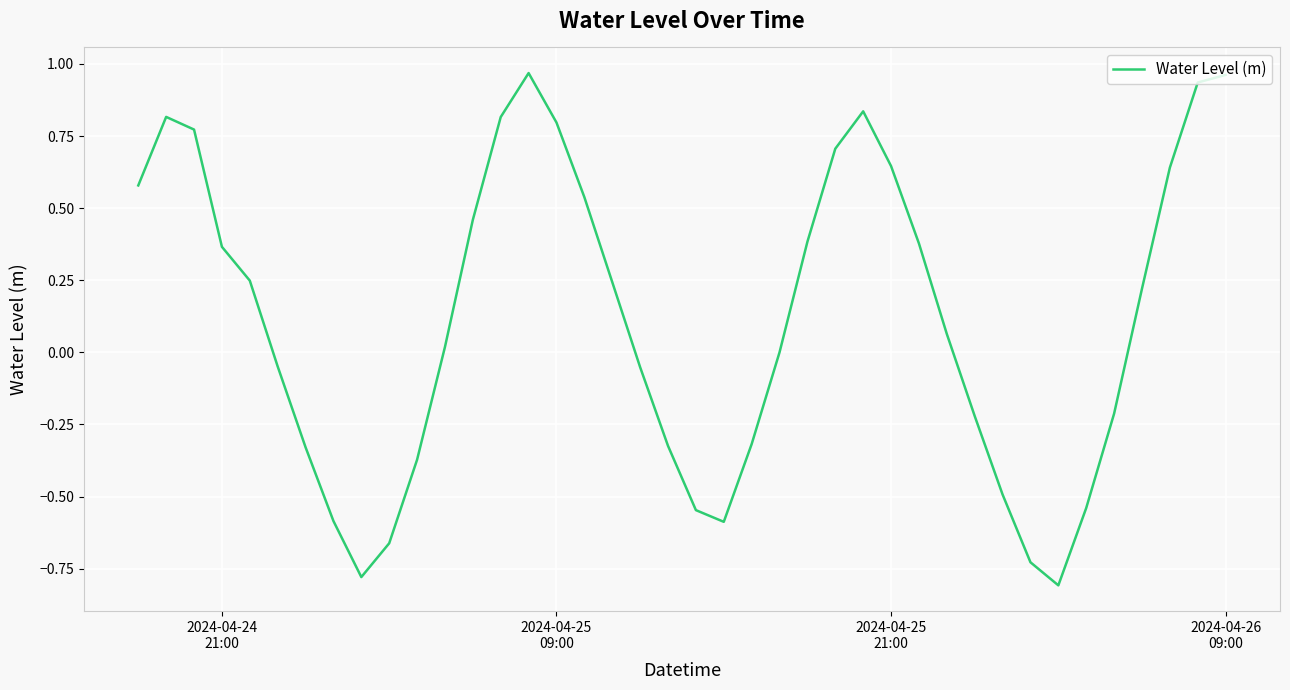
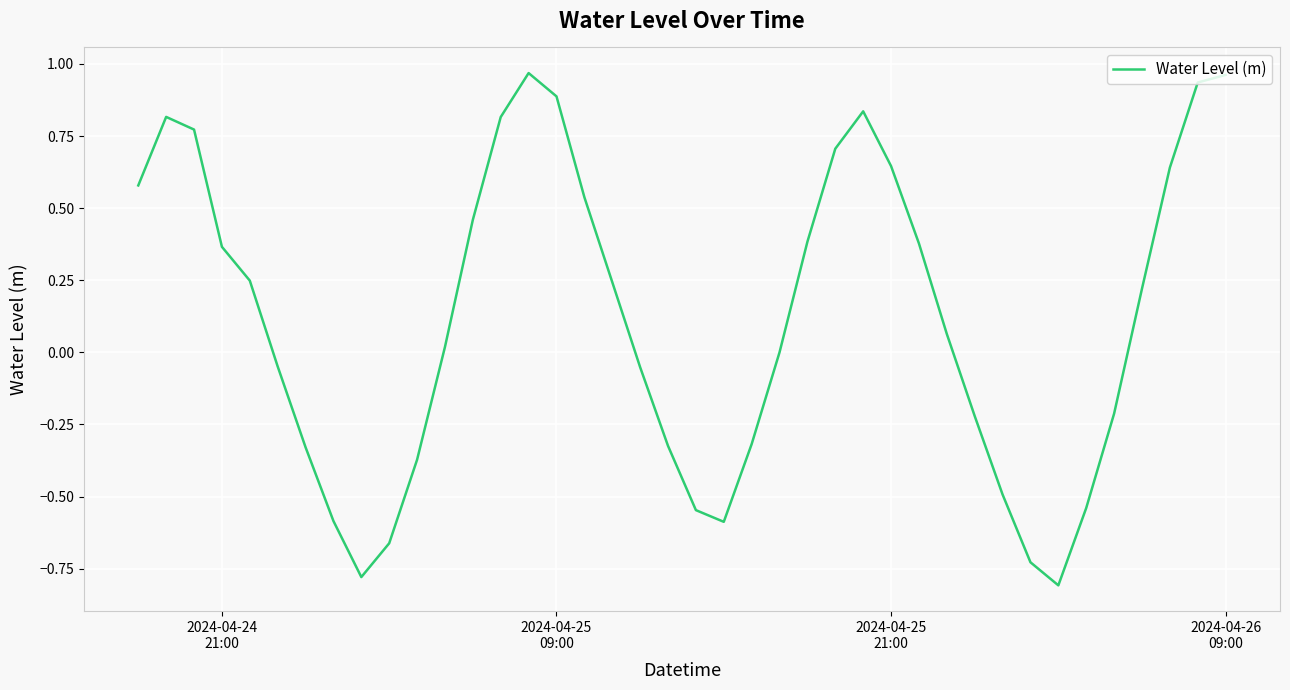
2024-04-25 09:00: 0.80 -> 0.89
